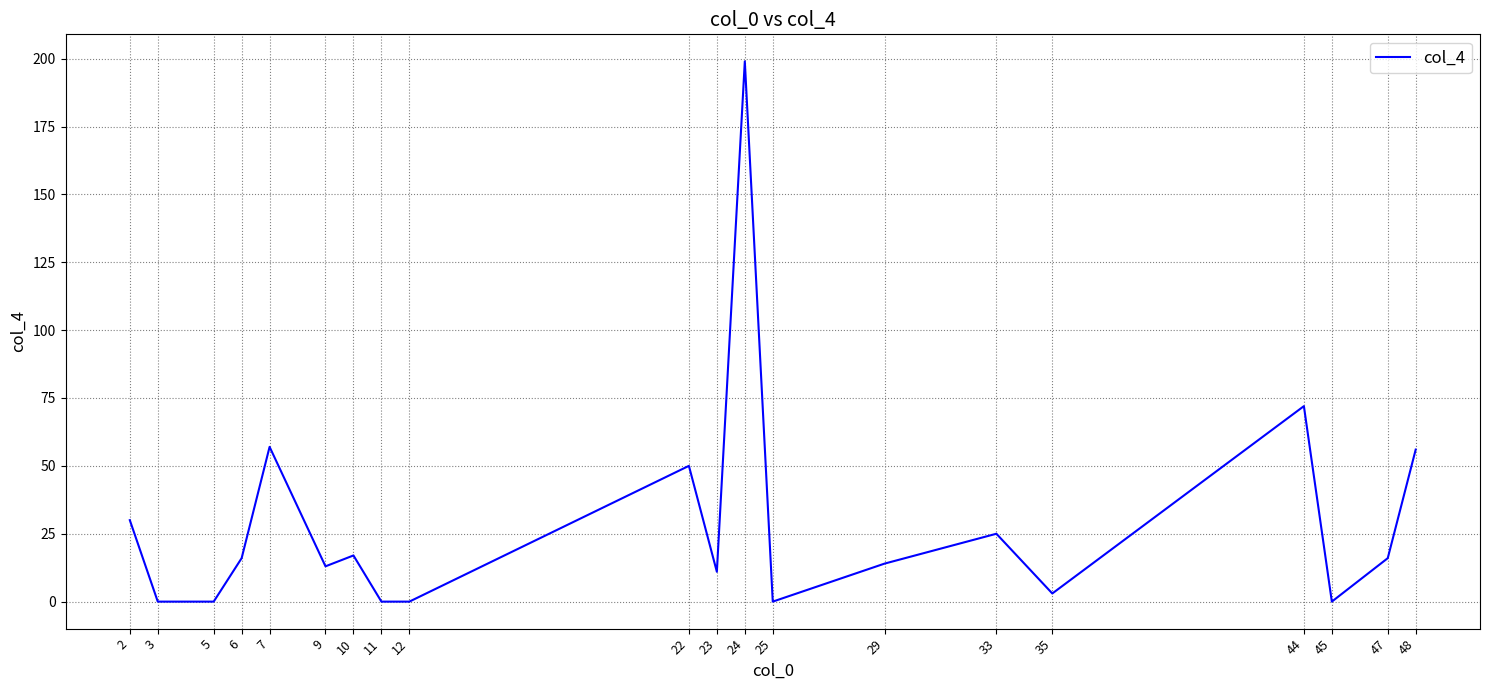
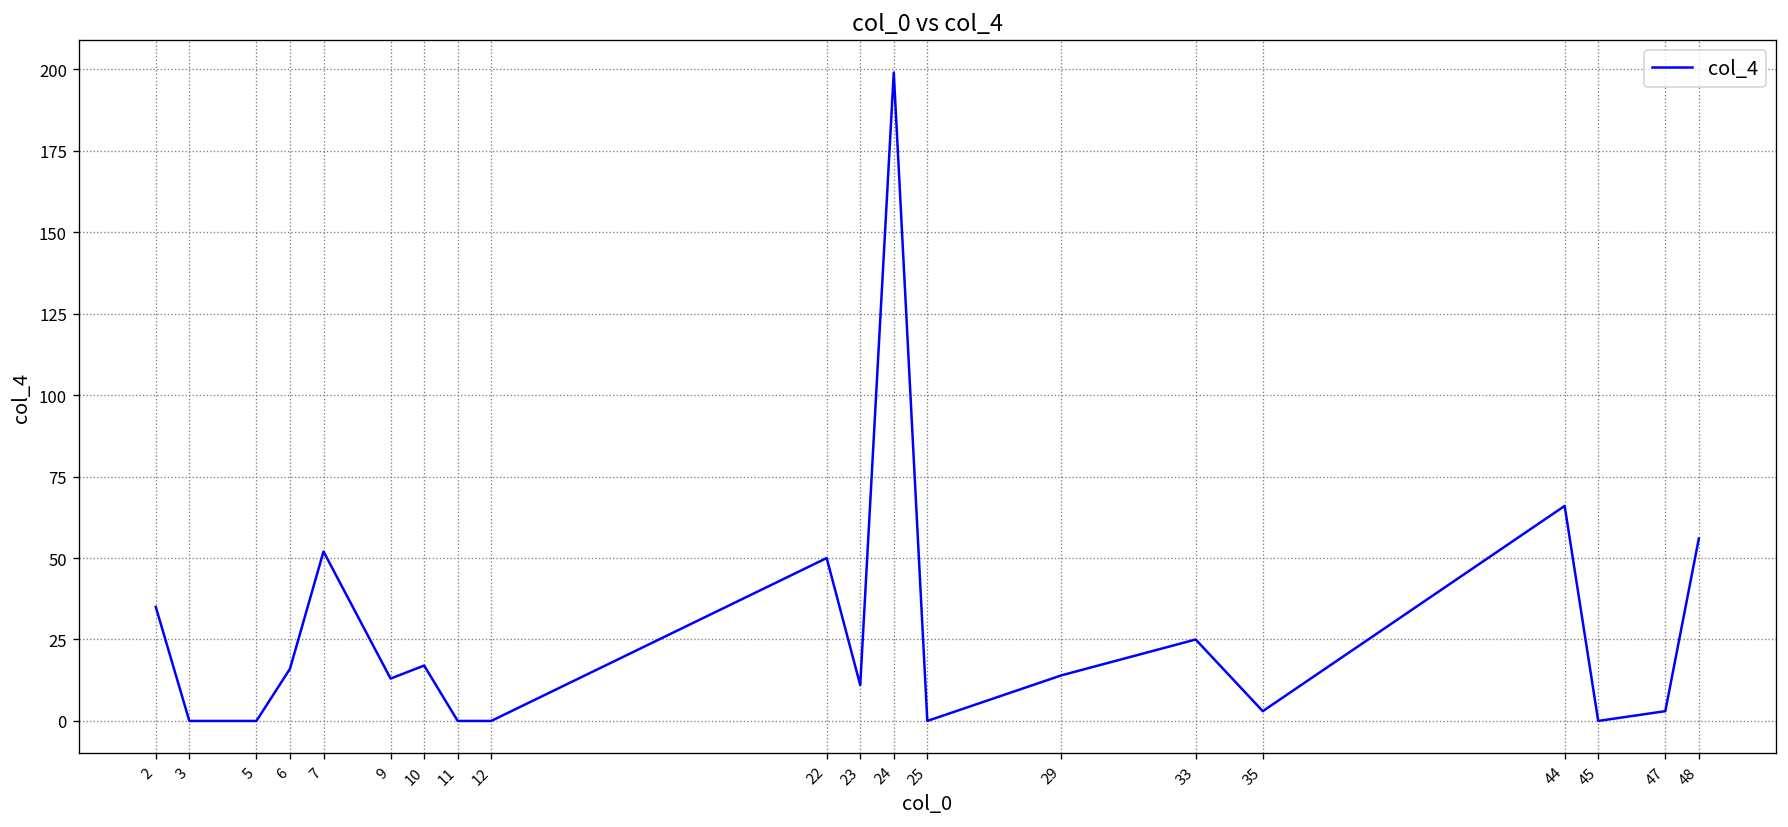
2: 30 -> 35
7: 57 -> 52
44: 72 -> 66
47: 16 -> 3
